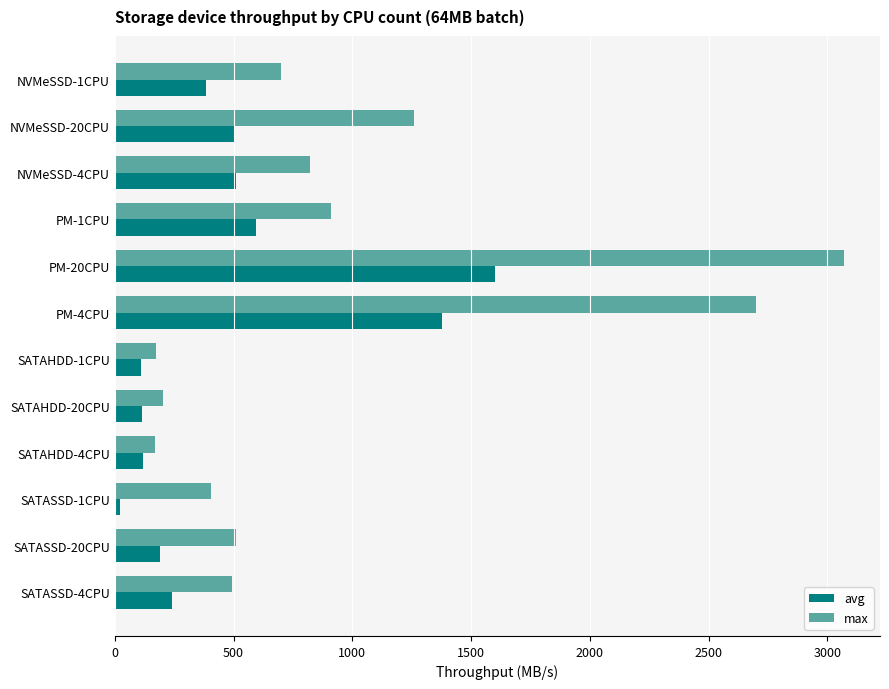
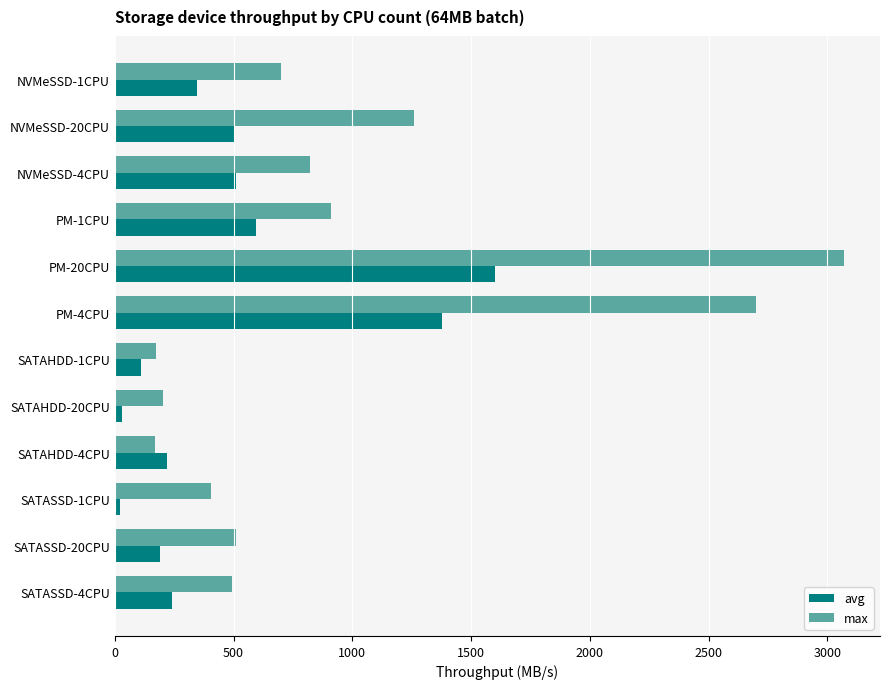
avg, NVMeSSD-1CPU: 380 -> 350
avg, SATAHDD-20CPU: 110 -> 30
avg, SATAHDD-4CPU: 120 -> 220
